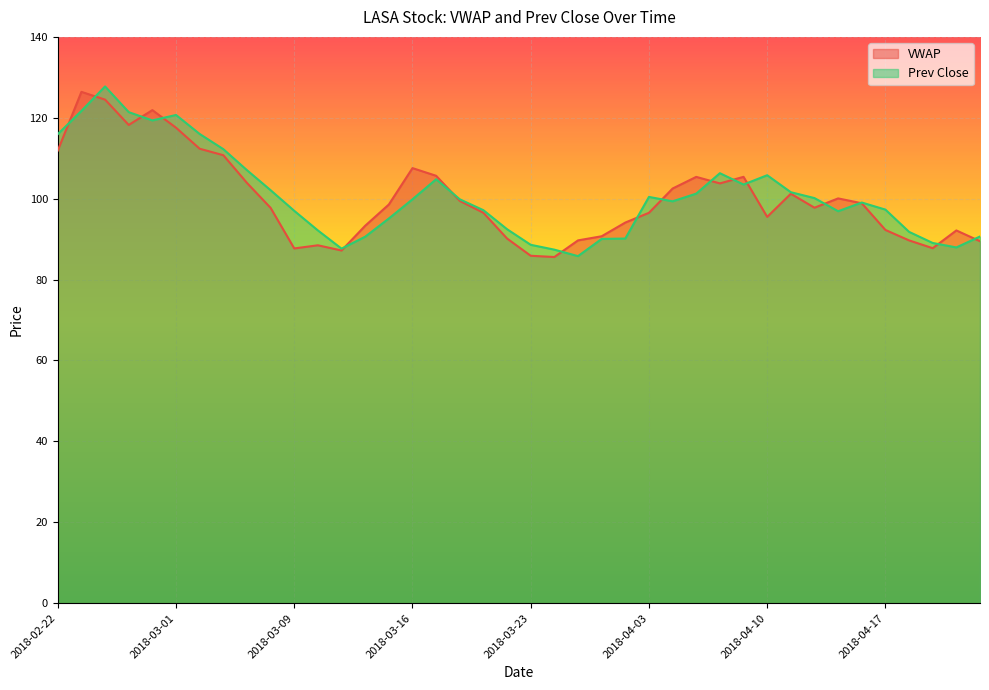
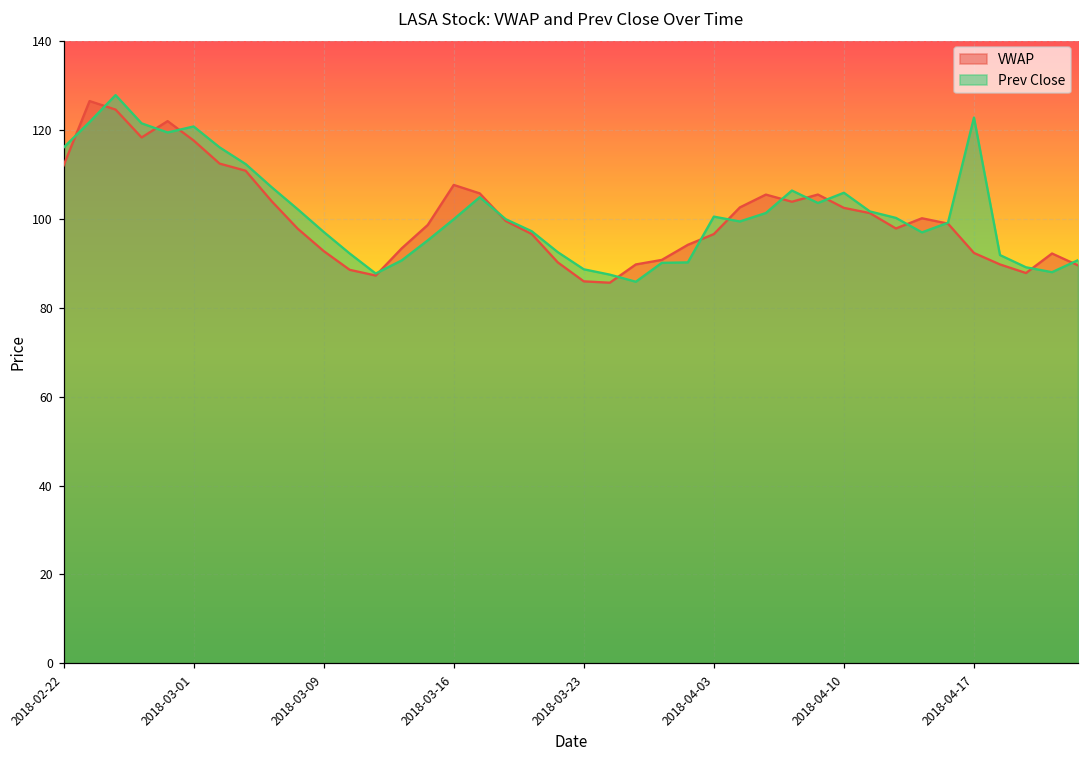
VWAP, 2018-03-09: 88 -> 93
VWAP, 2018-04-10: 96 -> 102
Prev Close, 2018-04-17: 97 -> 123
